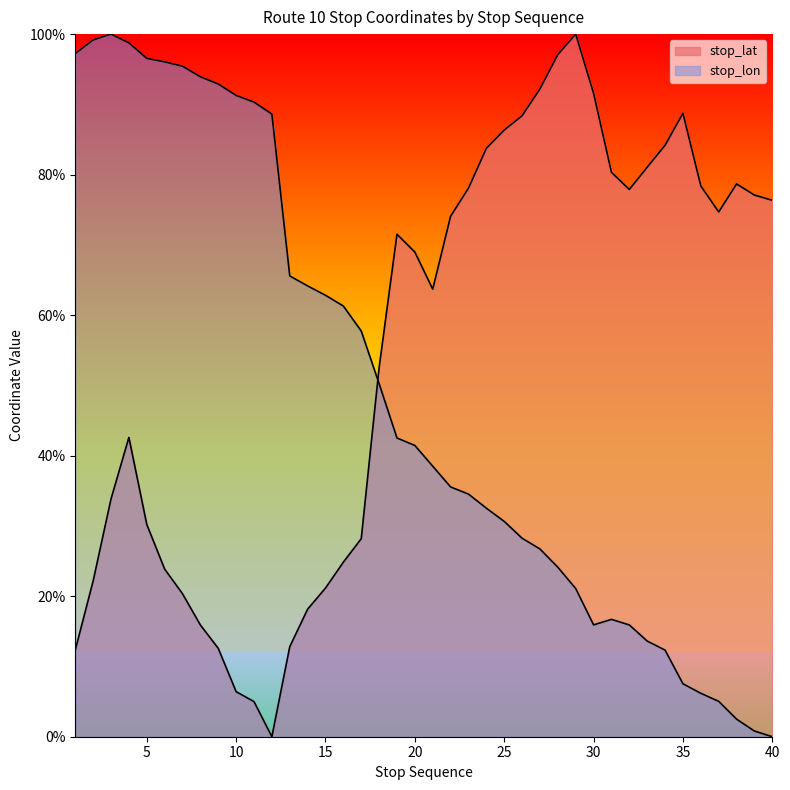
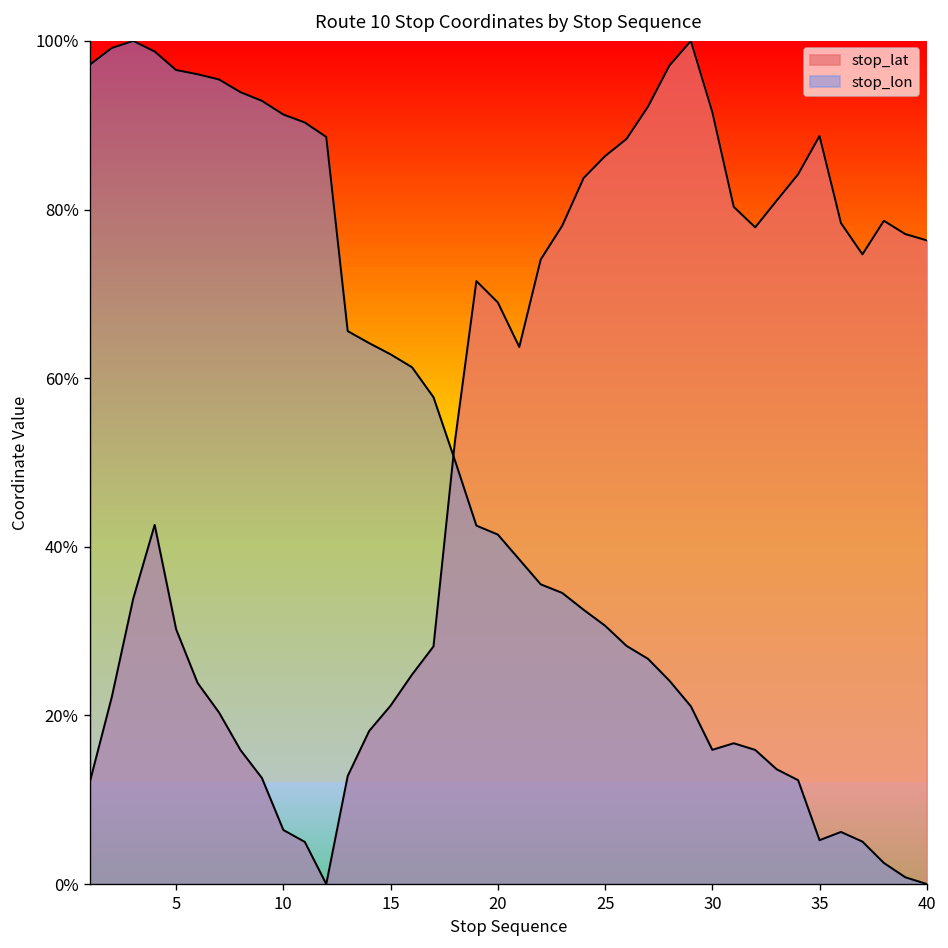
stop_lon, 35: 8% -> 5%
